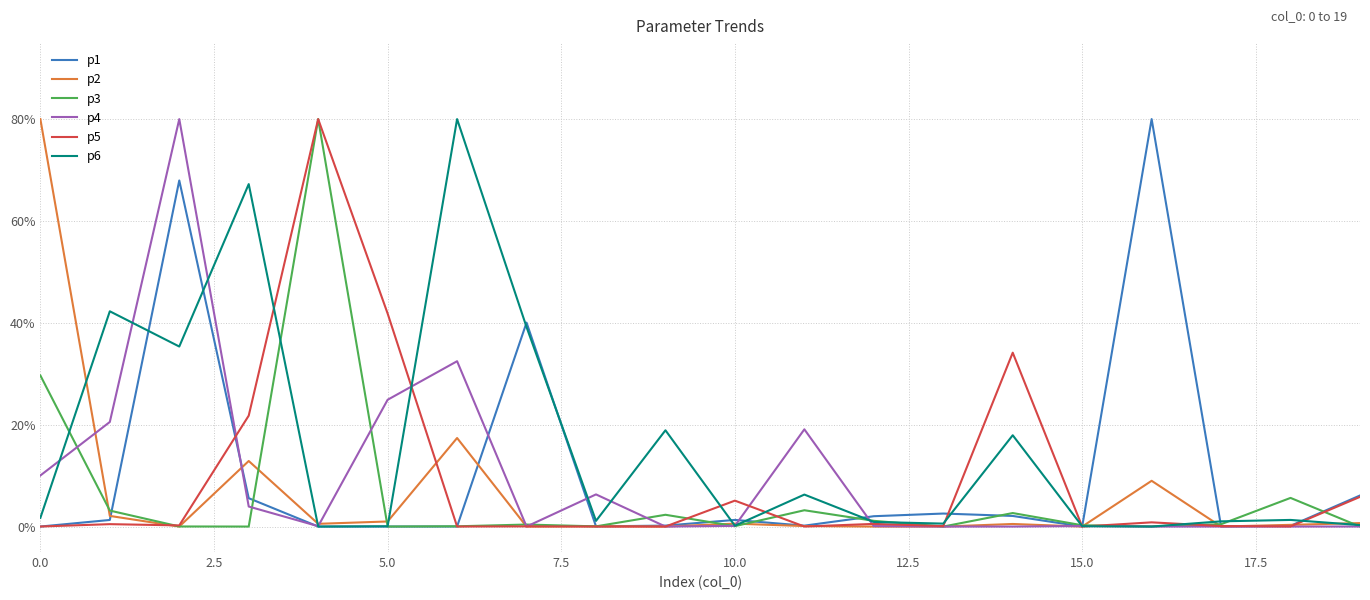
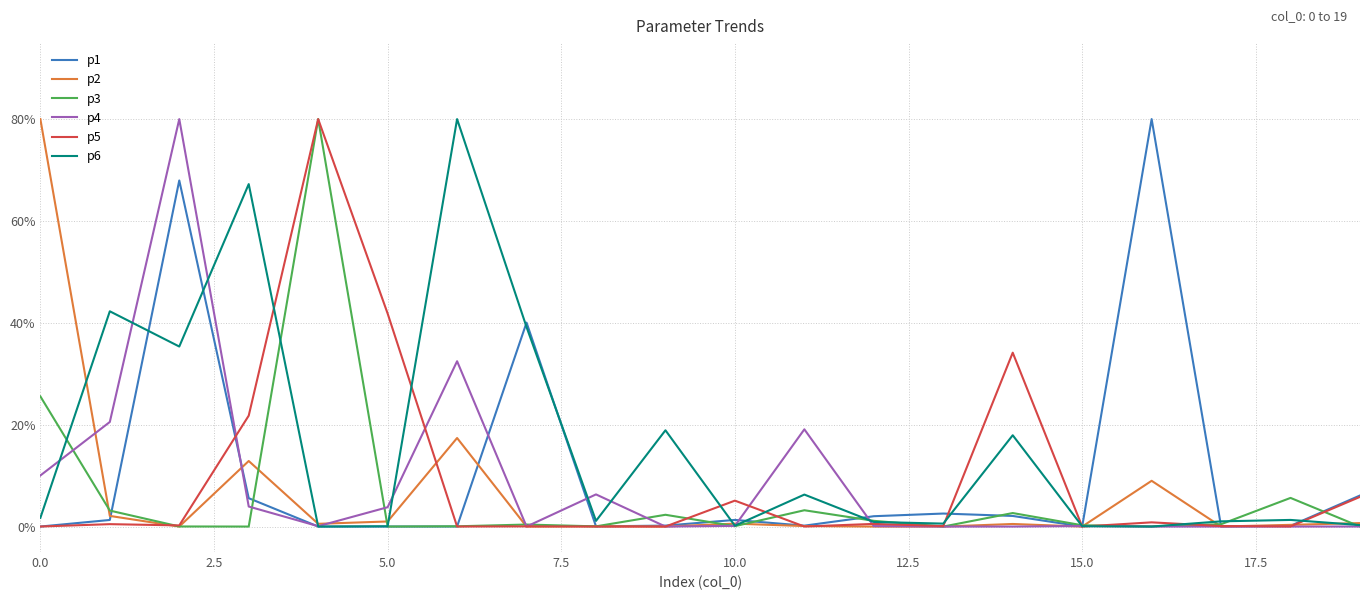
p3, 0.0: 30% -> 26%
p4, 5.0: 25% -> 4%
